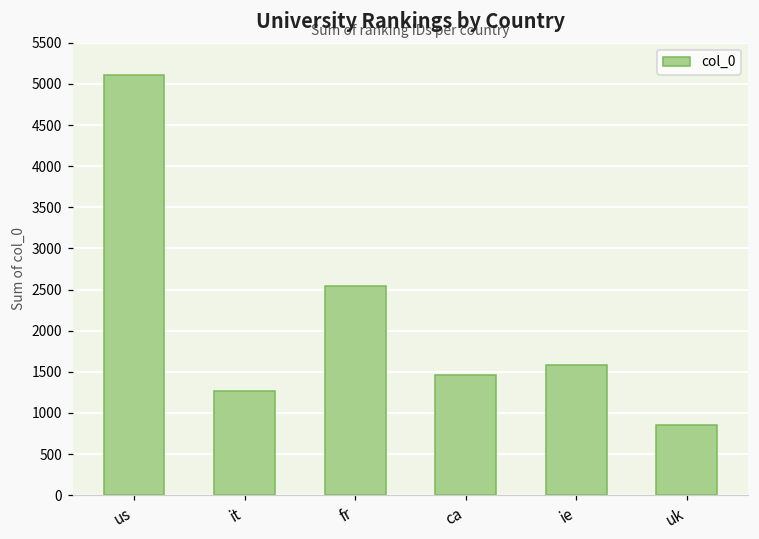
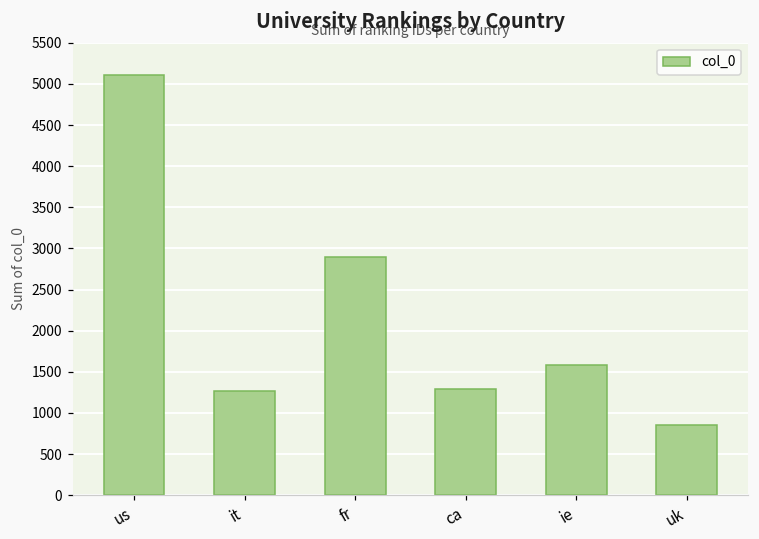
fr: 2500 -> 2900
ca: 1500 -> 1300
